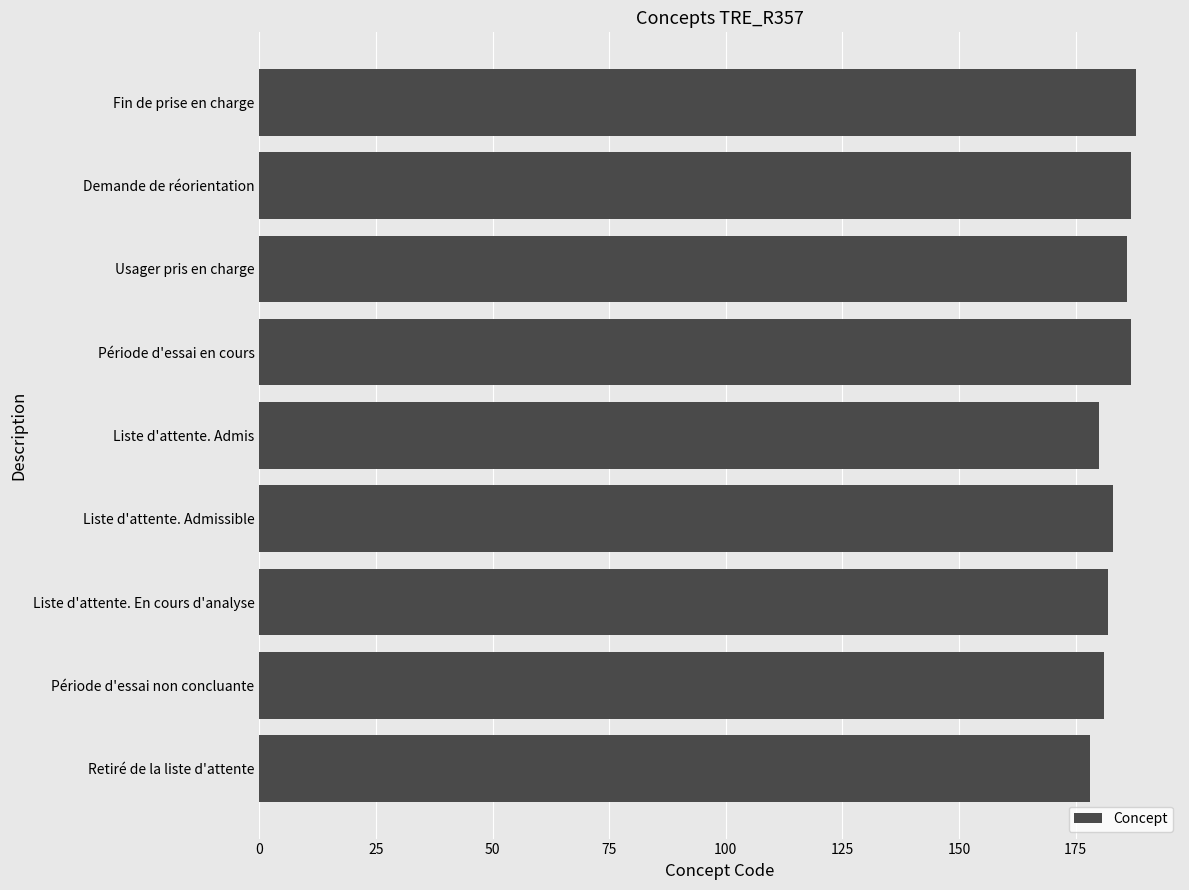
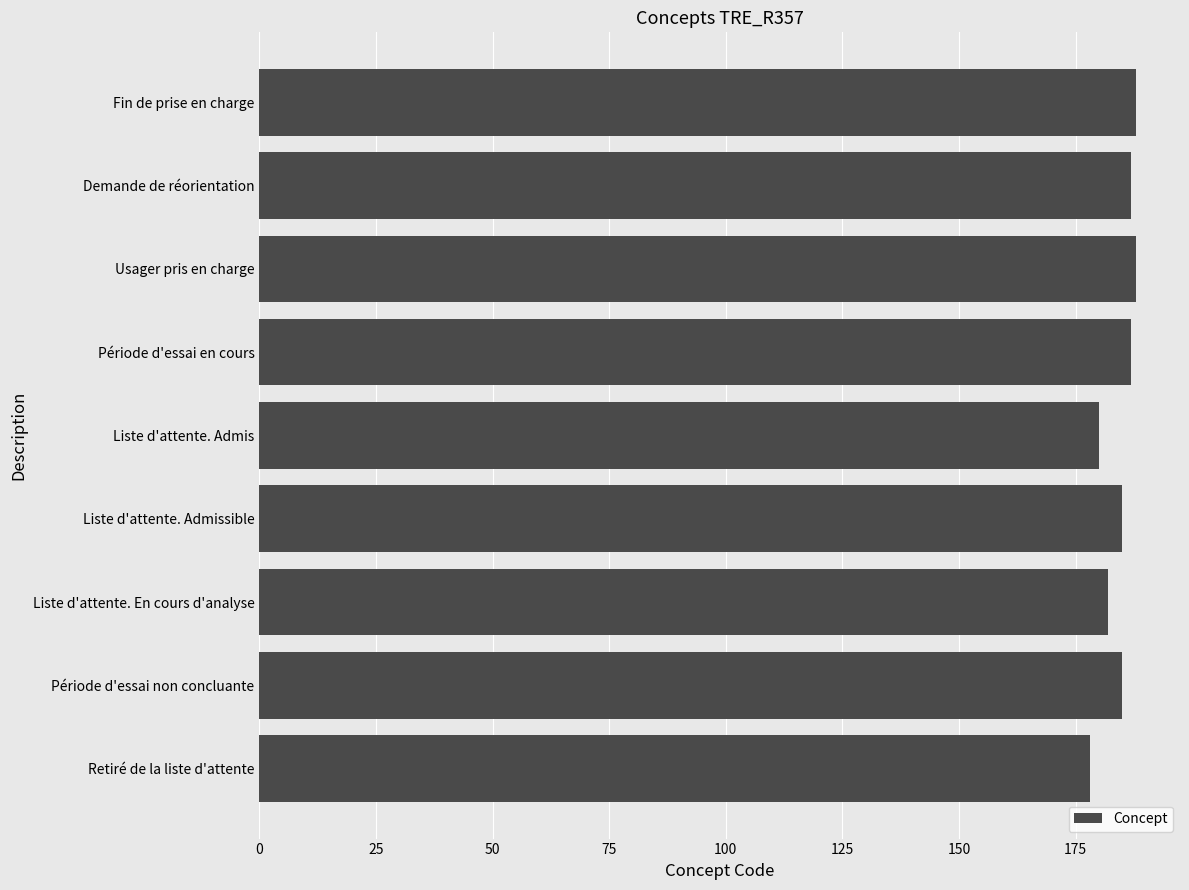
Usager pris en charge: 186 -> 188
Liste d'attente. Admissible: 183 -> 185
Période d'essai non concluante: 181 -> 185
